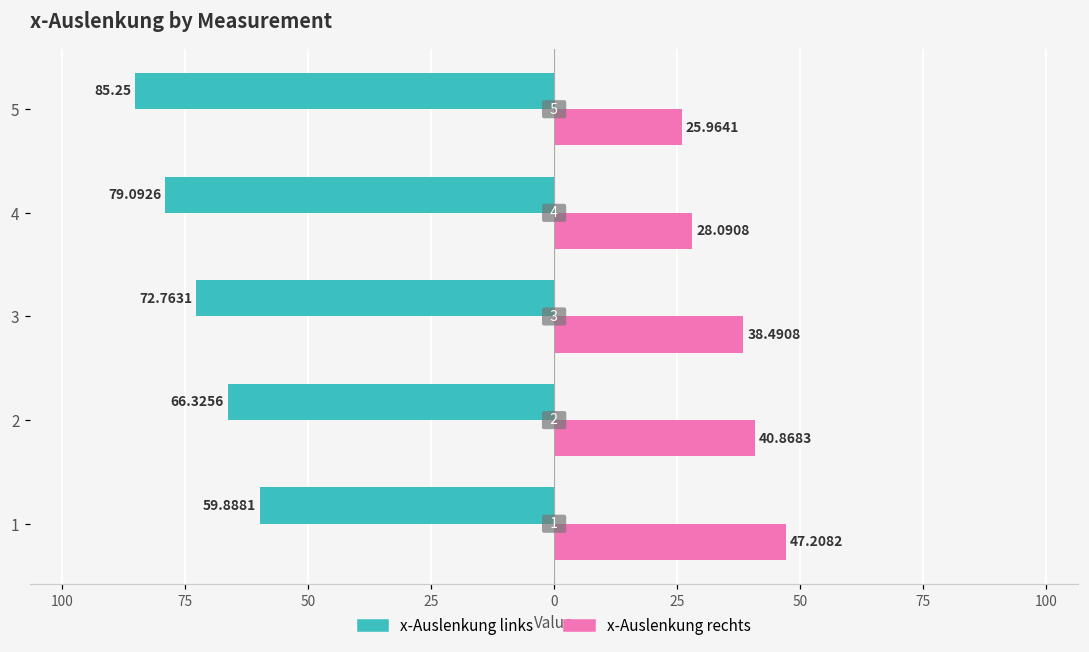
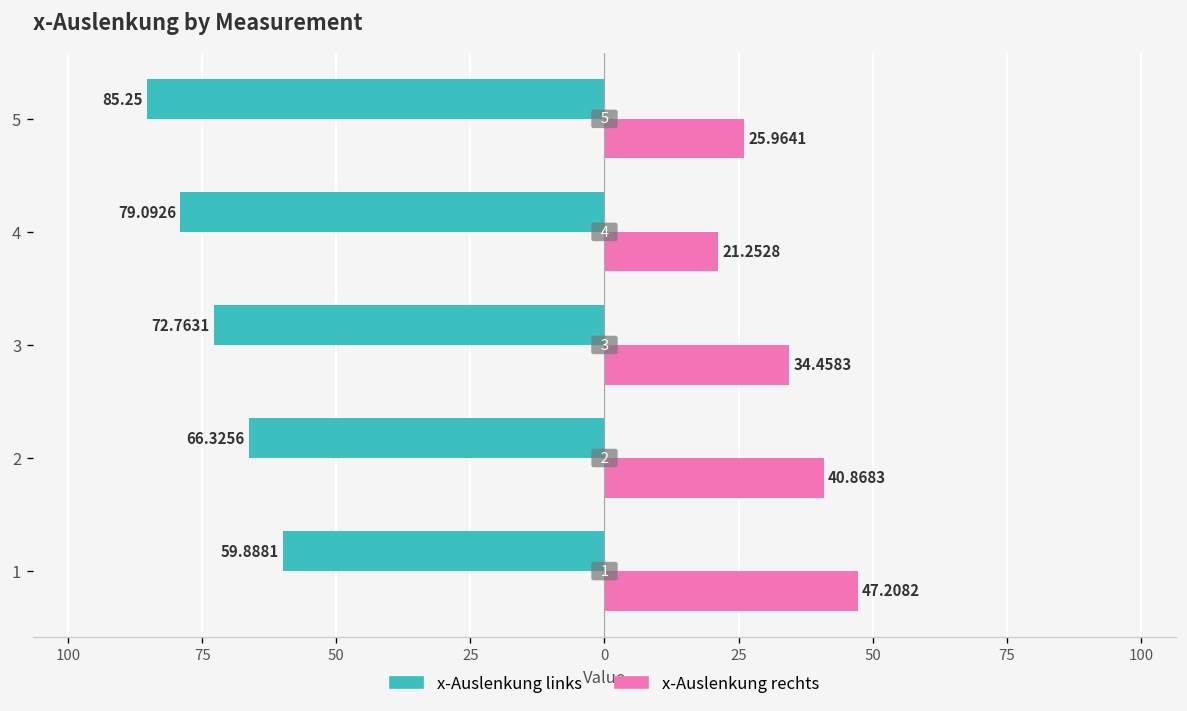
x-Auslenkung rechts, 4: 28.0908 -> 21.2528
x-Auslenkung rechts, 3: 38.4908 -> 34.4583
